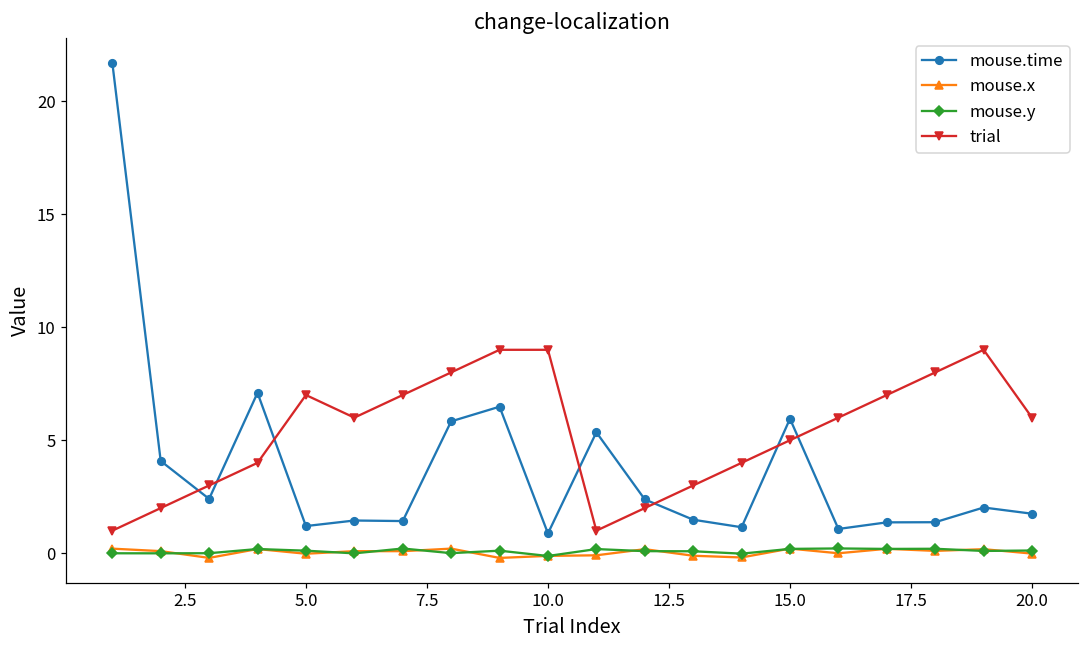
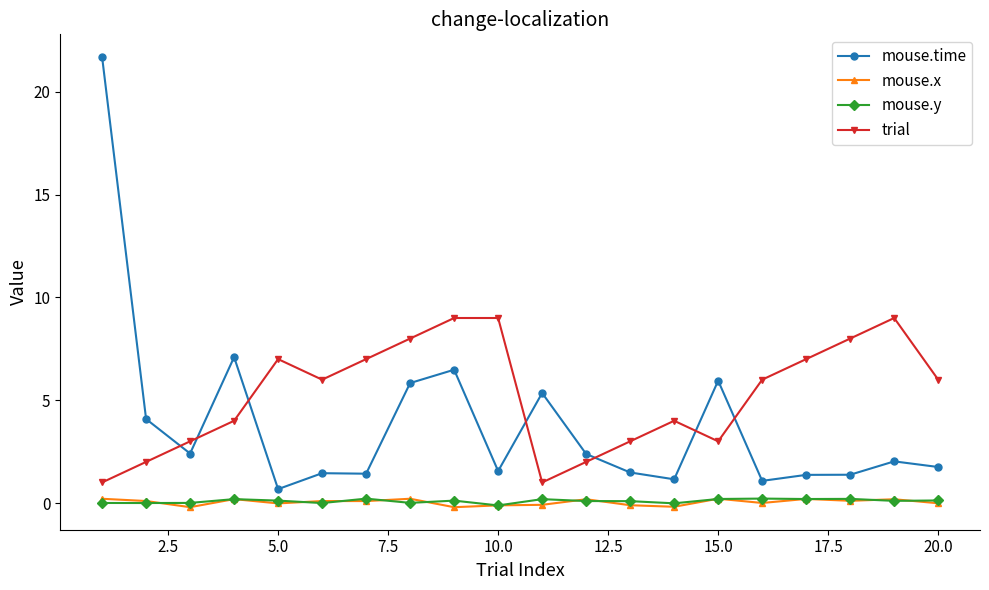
mouse.time, 5.0: 1.2 -> 0.7
mouse.time, 10.0: 0.9 -> 1.6
trial, 15.0: 5 -> 3
